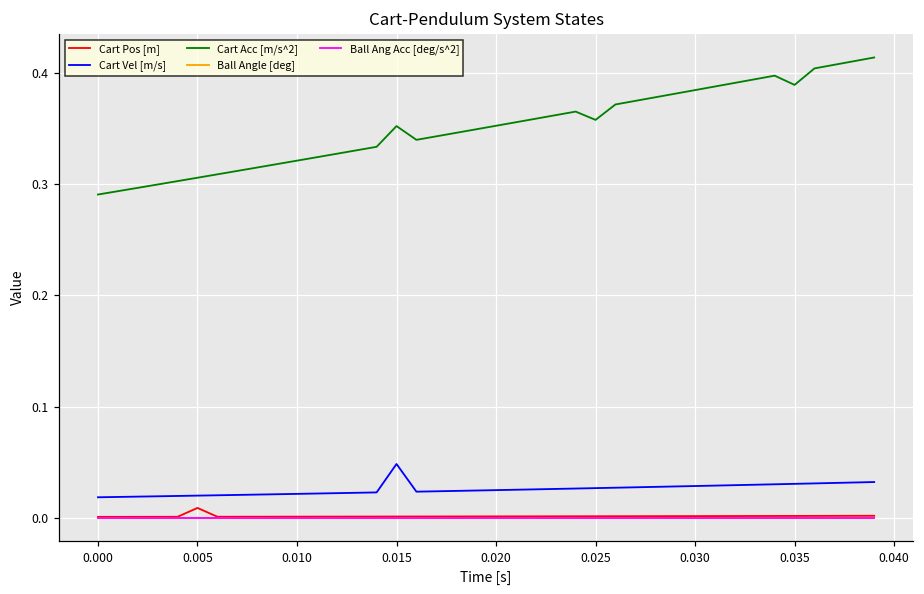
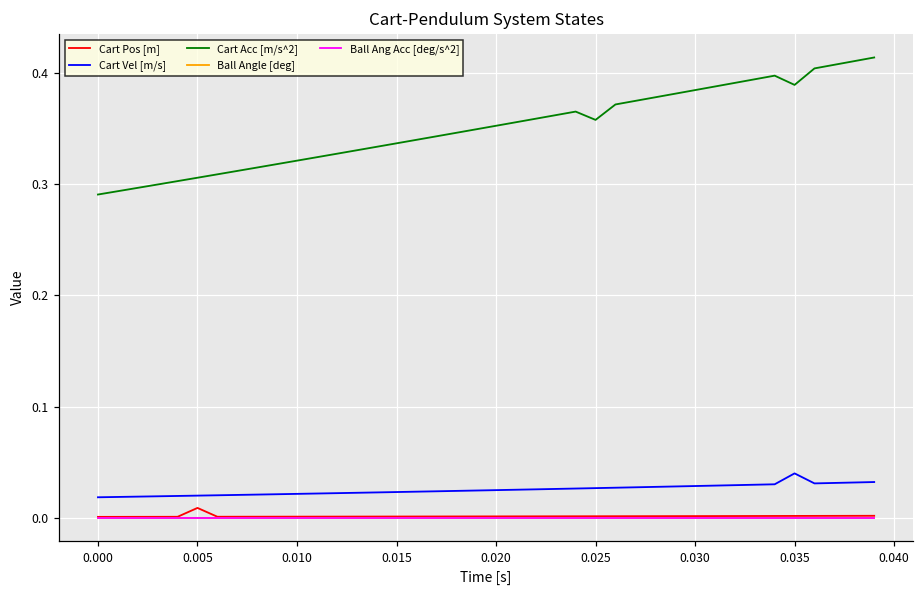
Cart Vel [m/s], 0.015: 0.048 -> 0.023
Cart Acc [m/s^2], 0.015: 0.352 -> 0.337
Cart Vel [m/s], 0.035: 0.031 -> 0.040
